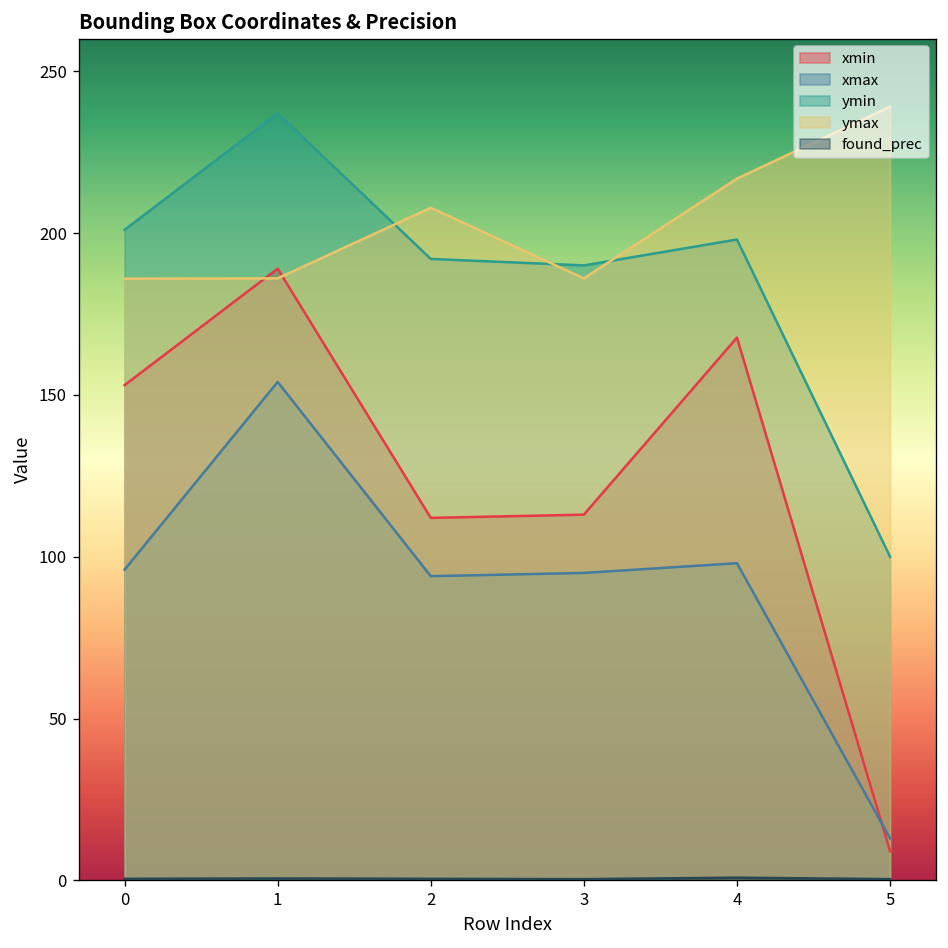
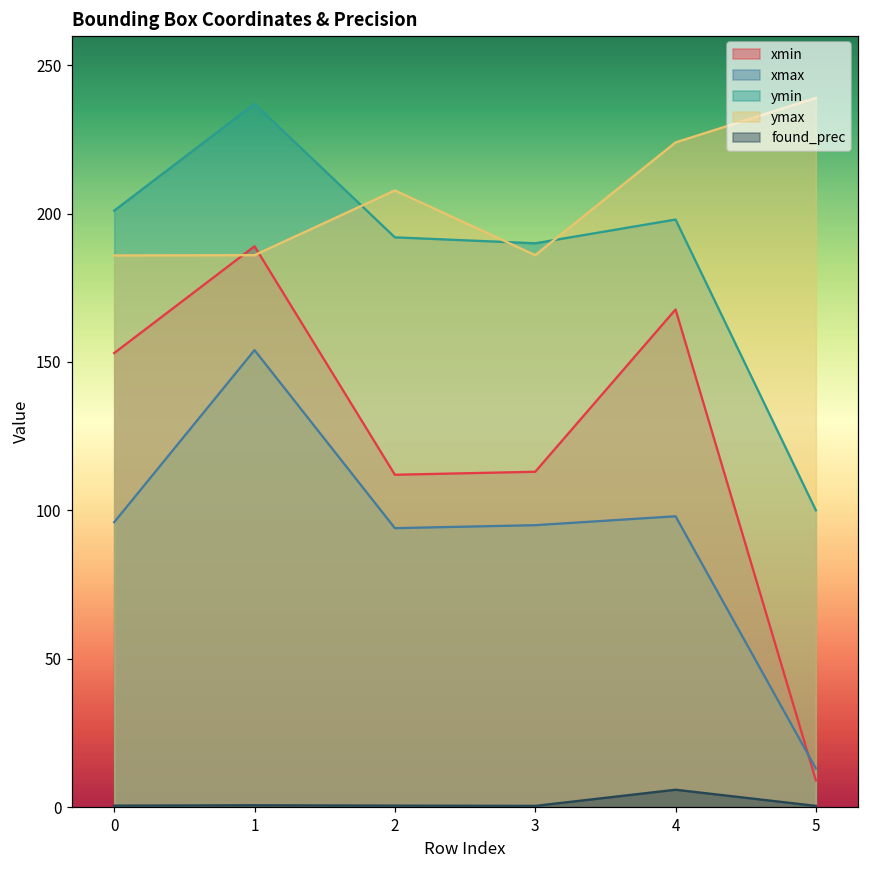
ymax, 4: 217 -> 224
found_prec, 4: 1 -> 6
